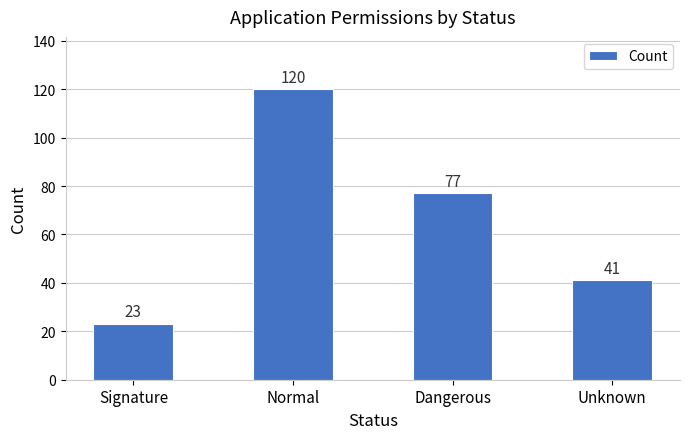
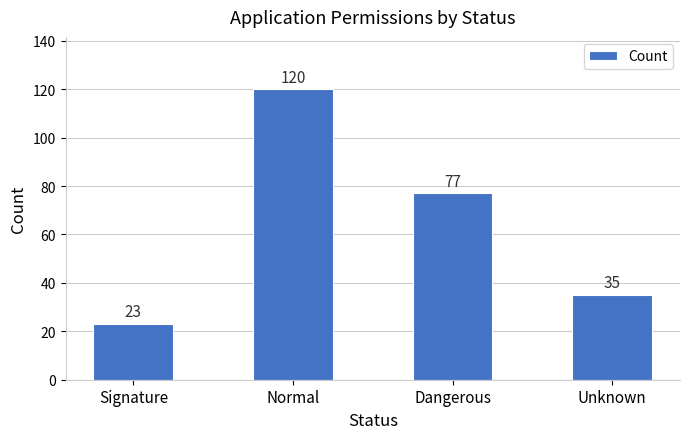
Unknown: 41 -> 35
